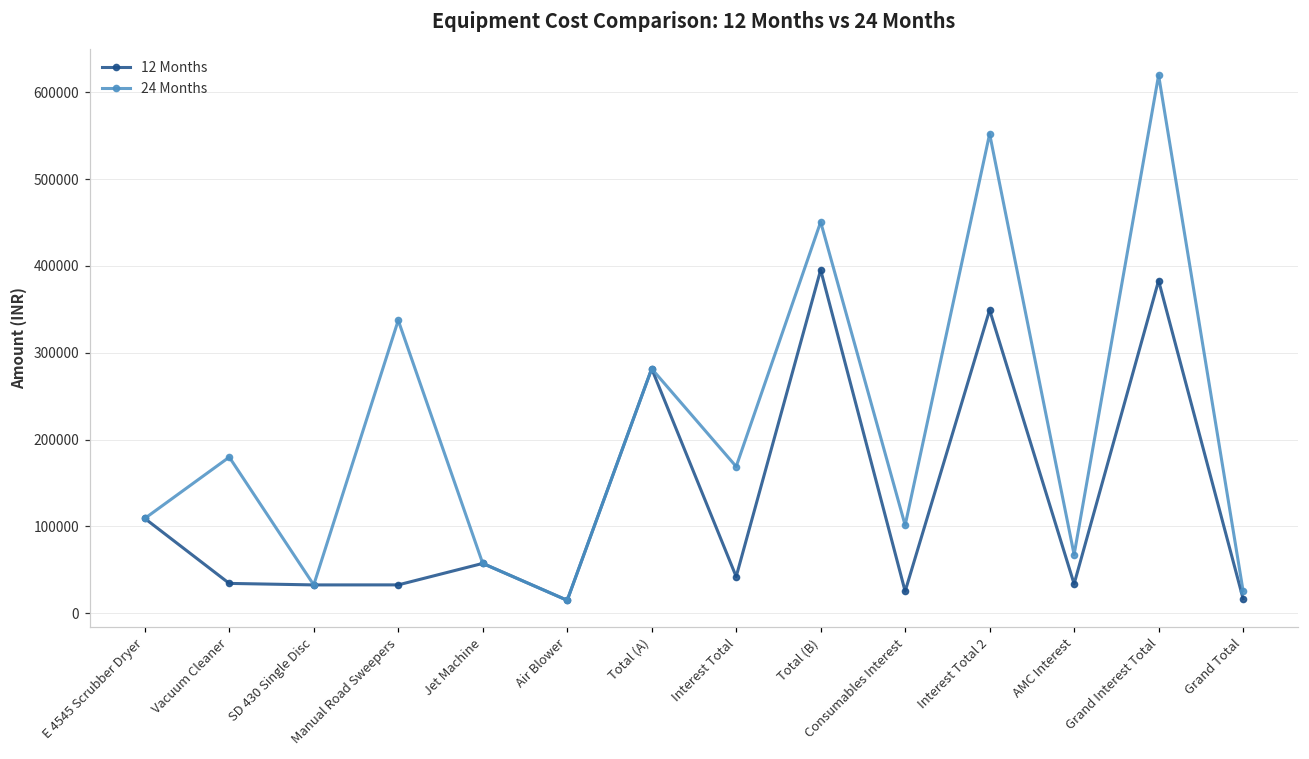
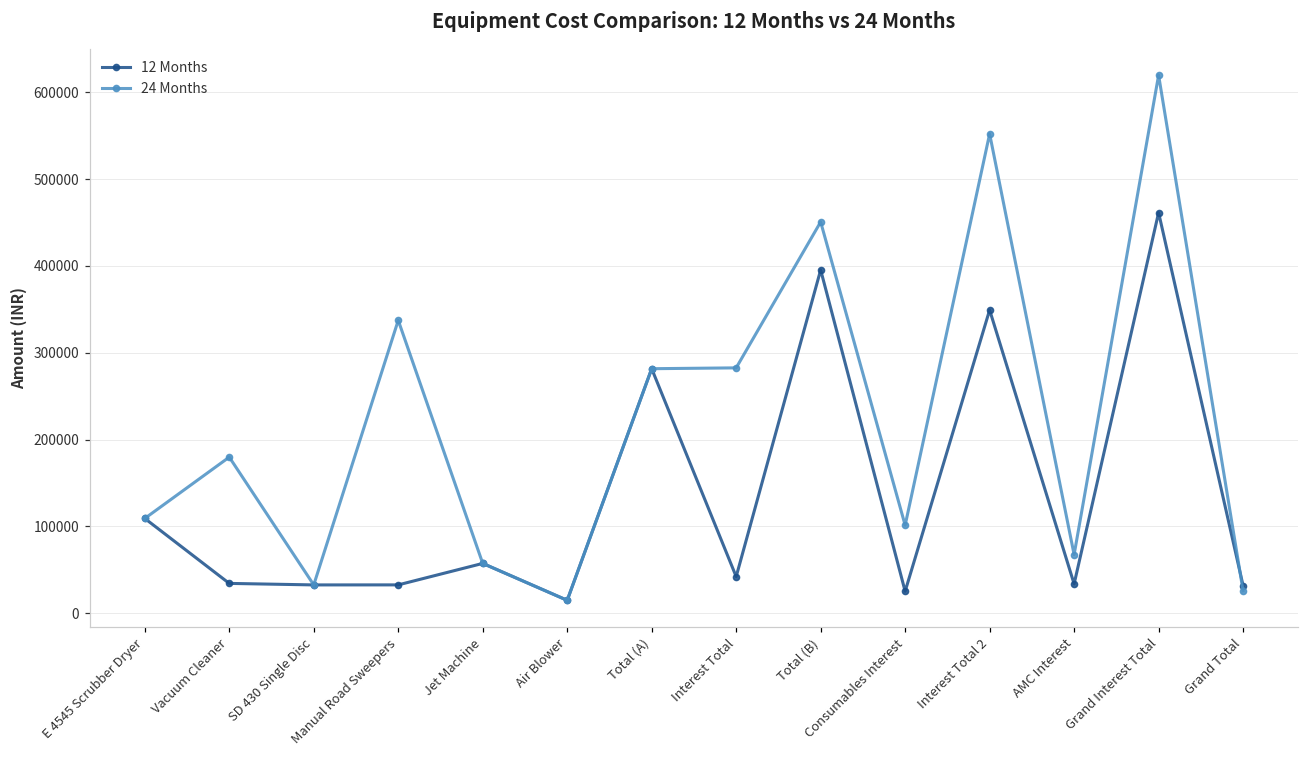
24 Months, Interest Total: 170000 -> 280000
12 Months, Grand Interest Total: 380000 -> 460000
12 Months, Grand Total: 20000 -> 30000
